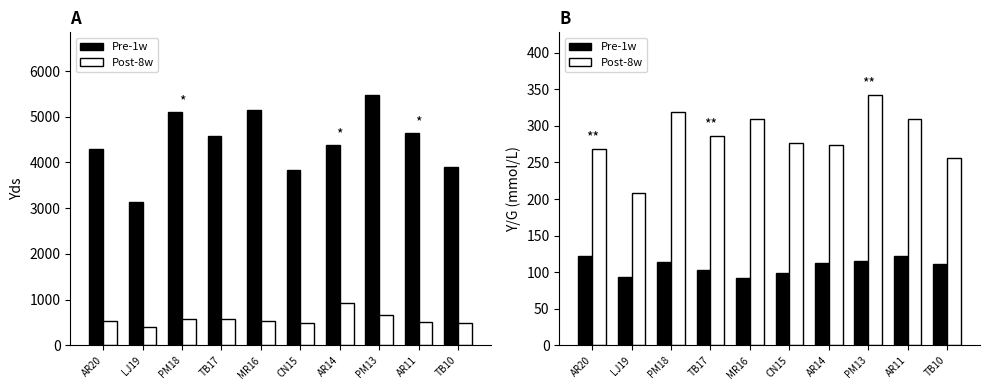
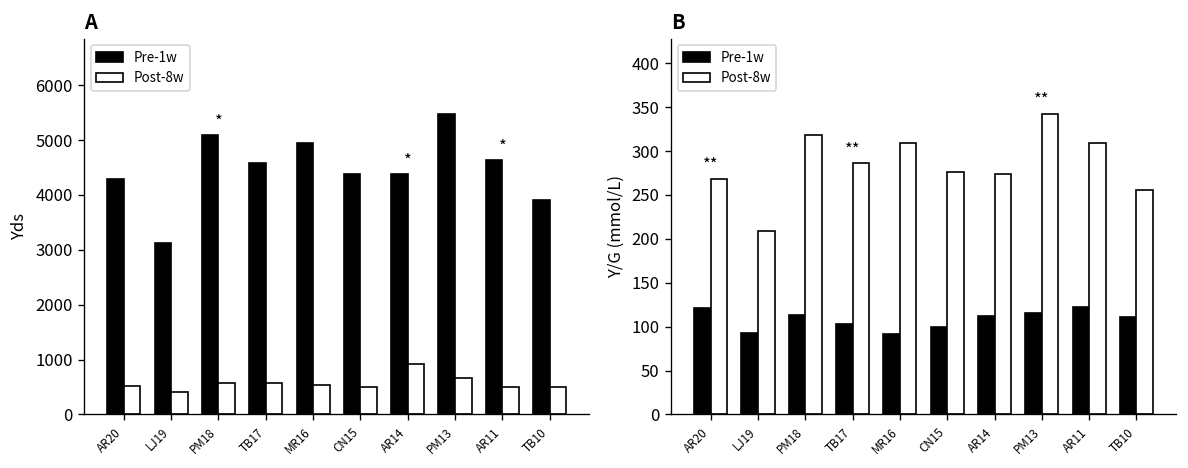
A, Pre-1w, MR16: 5200 -> 4900
A, Pre-1w, CN15: 3800 -> 4400
